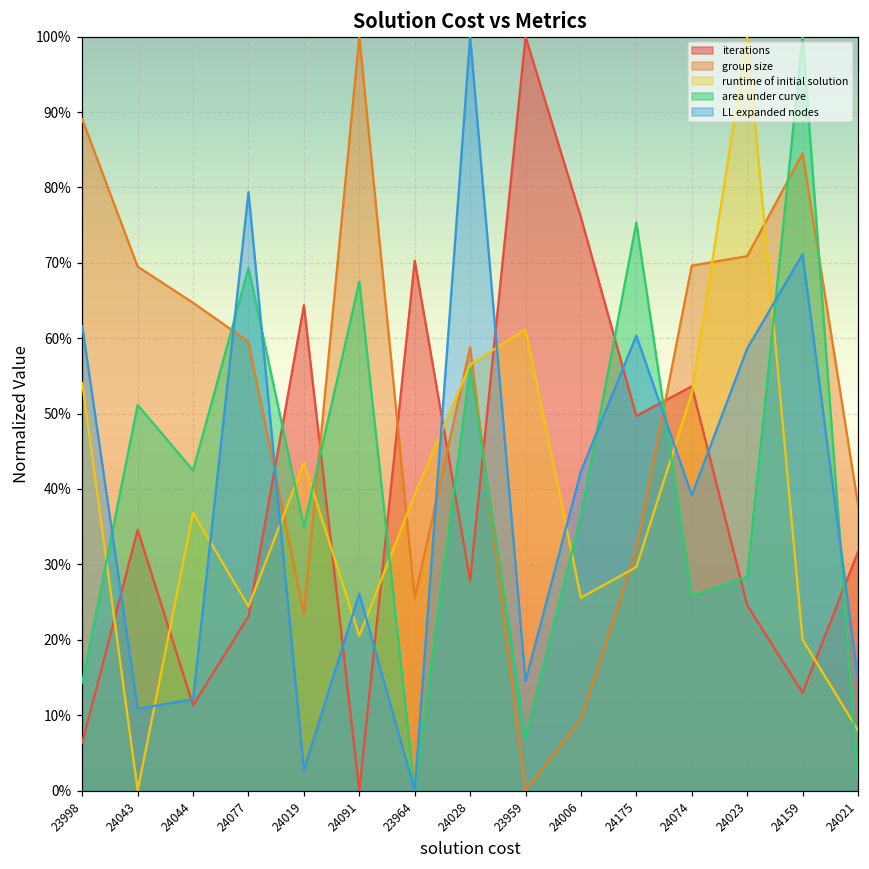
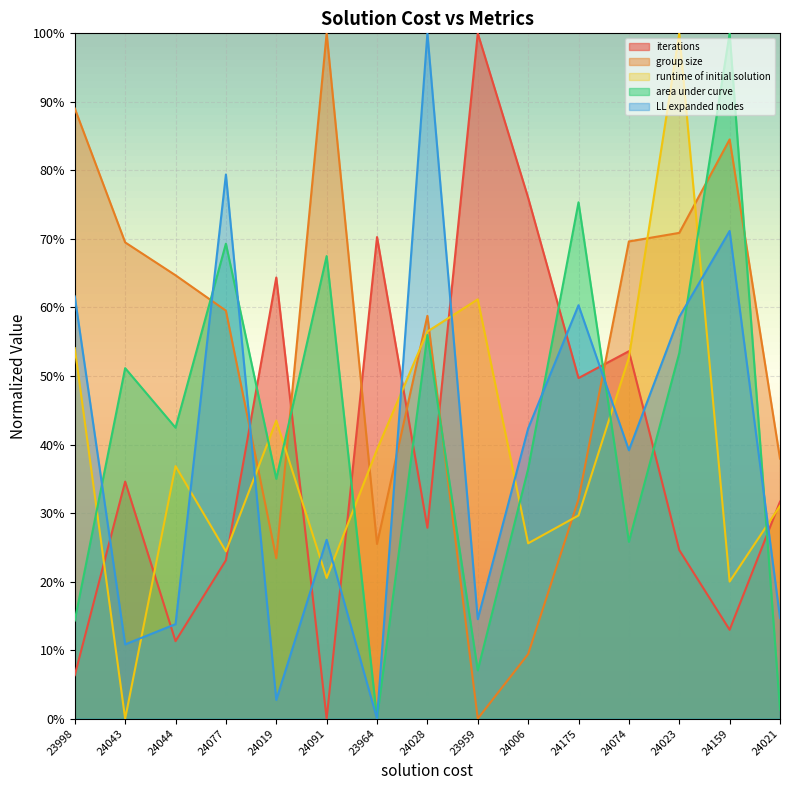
LL expanded nodes, 24044: 12% -> 14%
area under curve, 24023: 28% -> 53%
runtime of initial solution, 24021: 8% -> 31%
